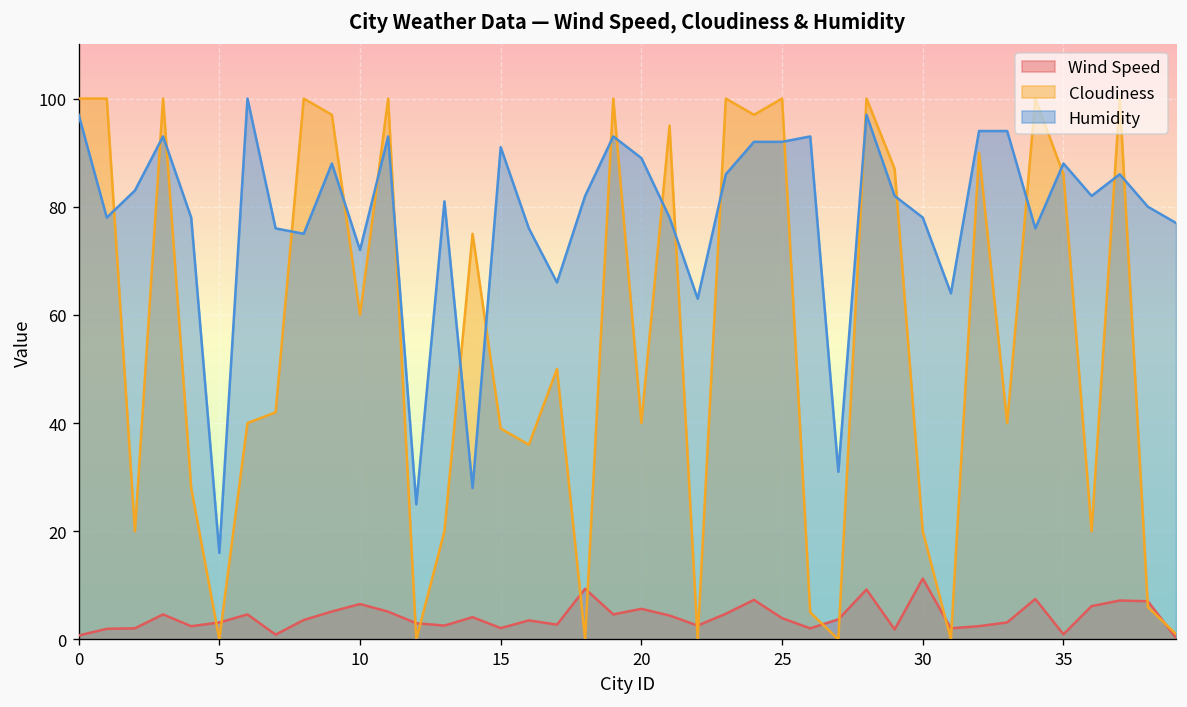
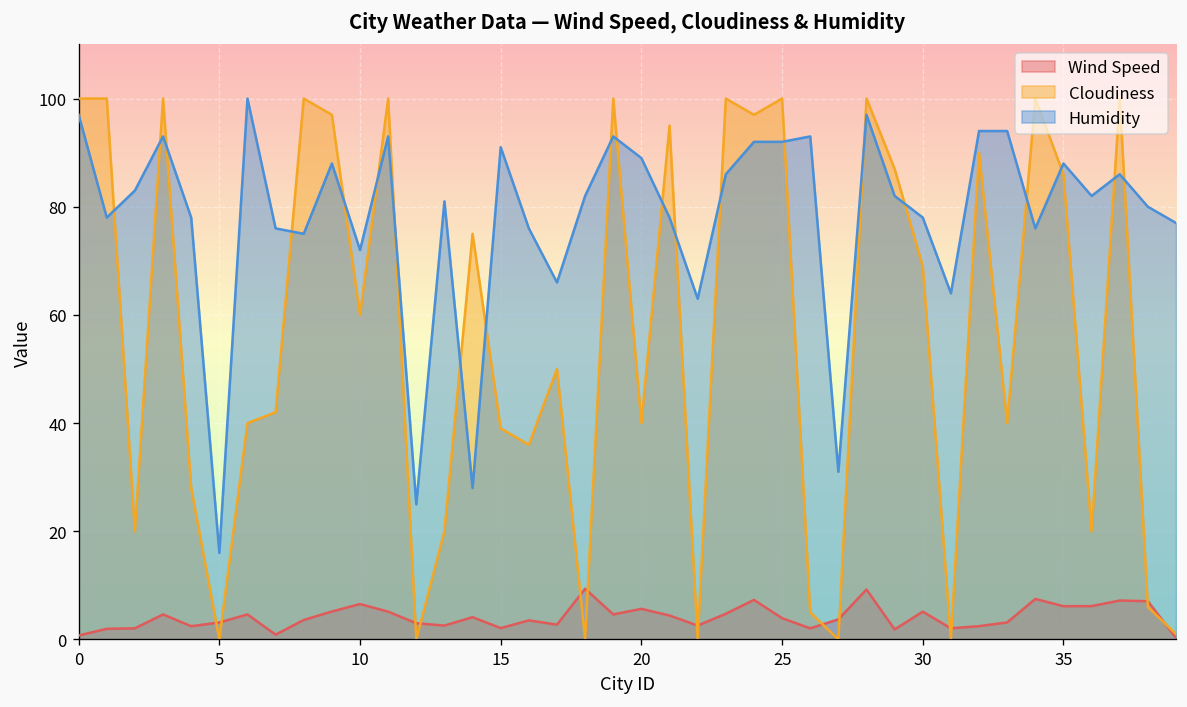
Wind Speed, 30: 11 -> 5
Cloudiness, 30: 20 -> 69
Wind Speed, 35: 1 -> 6
